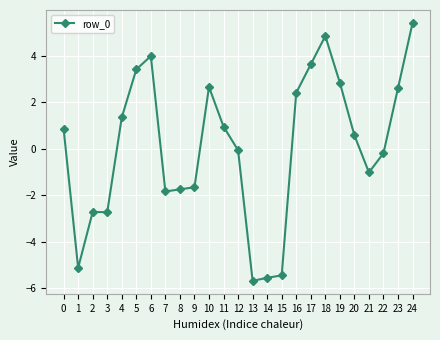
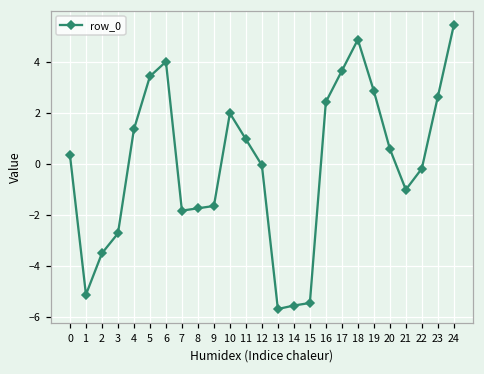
0: 0.9 -> 0.3
2: -2.7 -> -3.5
10: 2.7 -> 2.0
